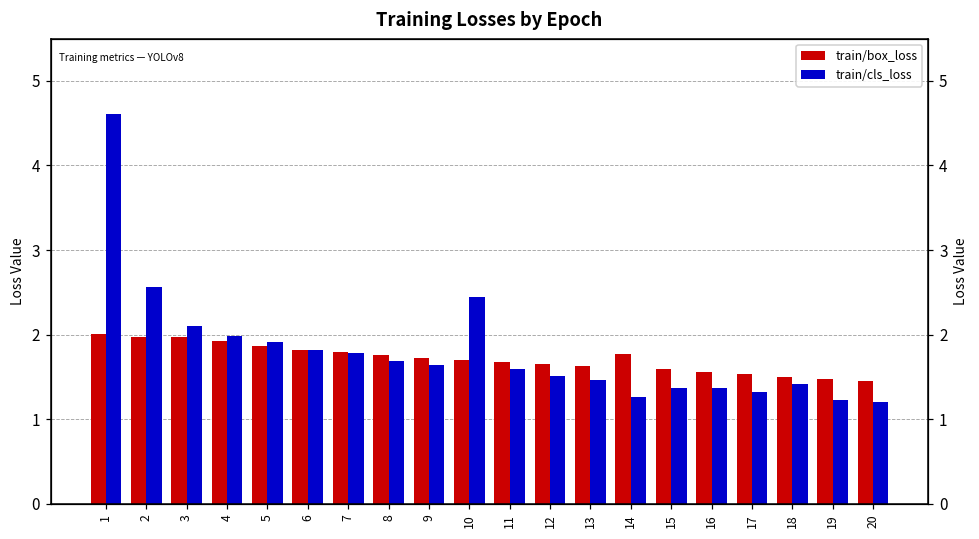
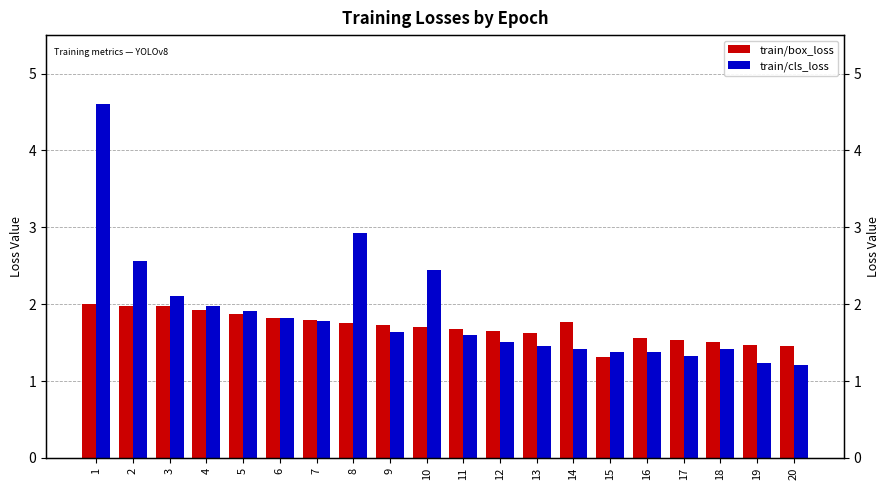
train/cls_loss, 8: 1.7 -> 2.9
train/cls_loss, 14: 1.3 -> 1.4
train/box_loss, 15: 1.6 -> 1.3
